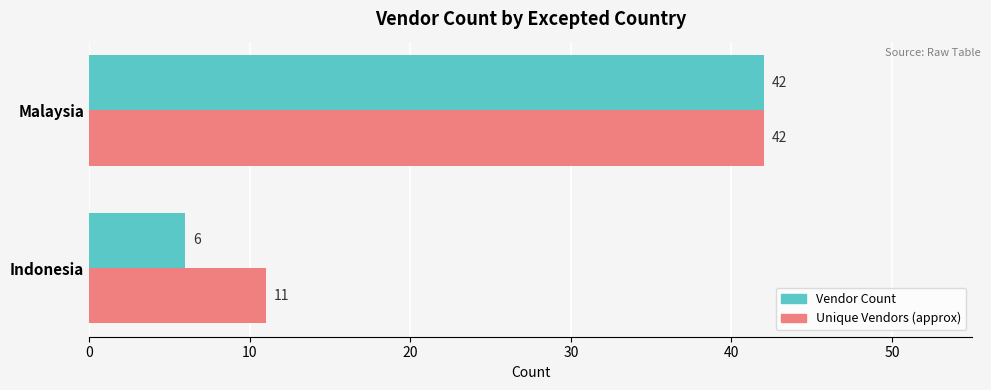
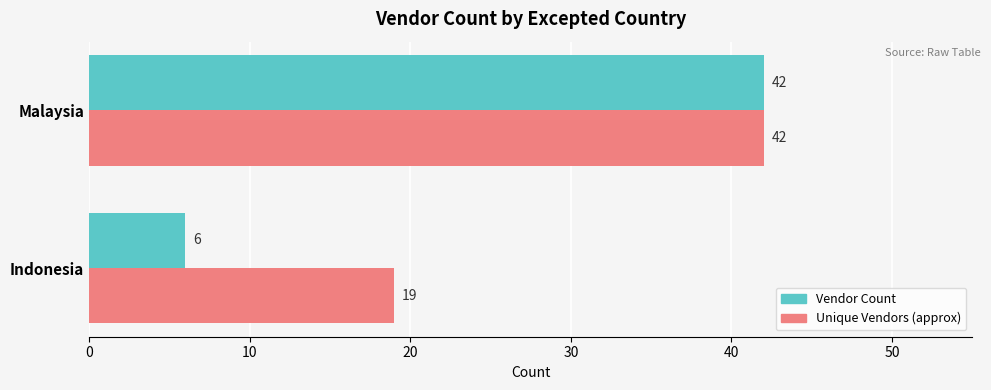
Unique Vendors (approx), Indonesia: 11 -> 19
